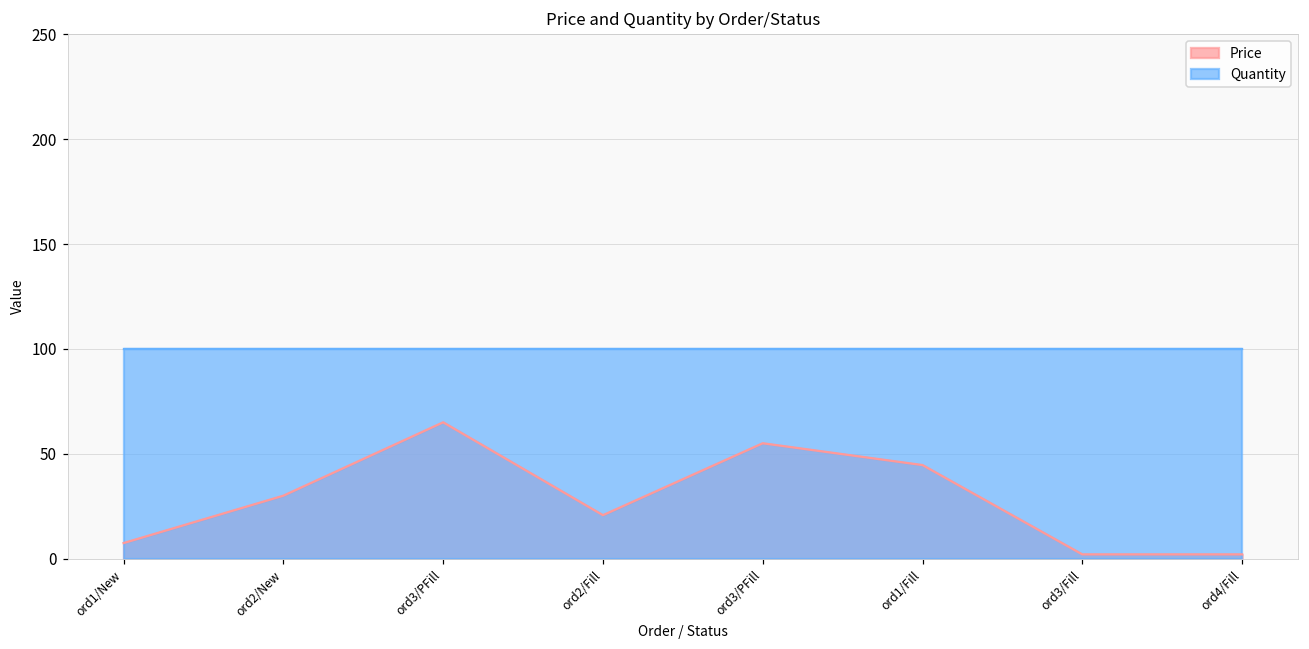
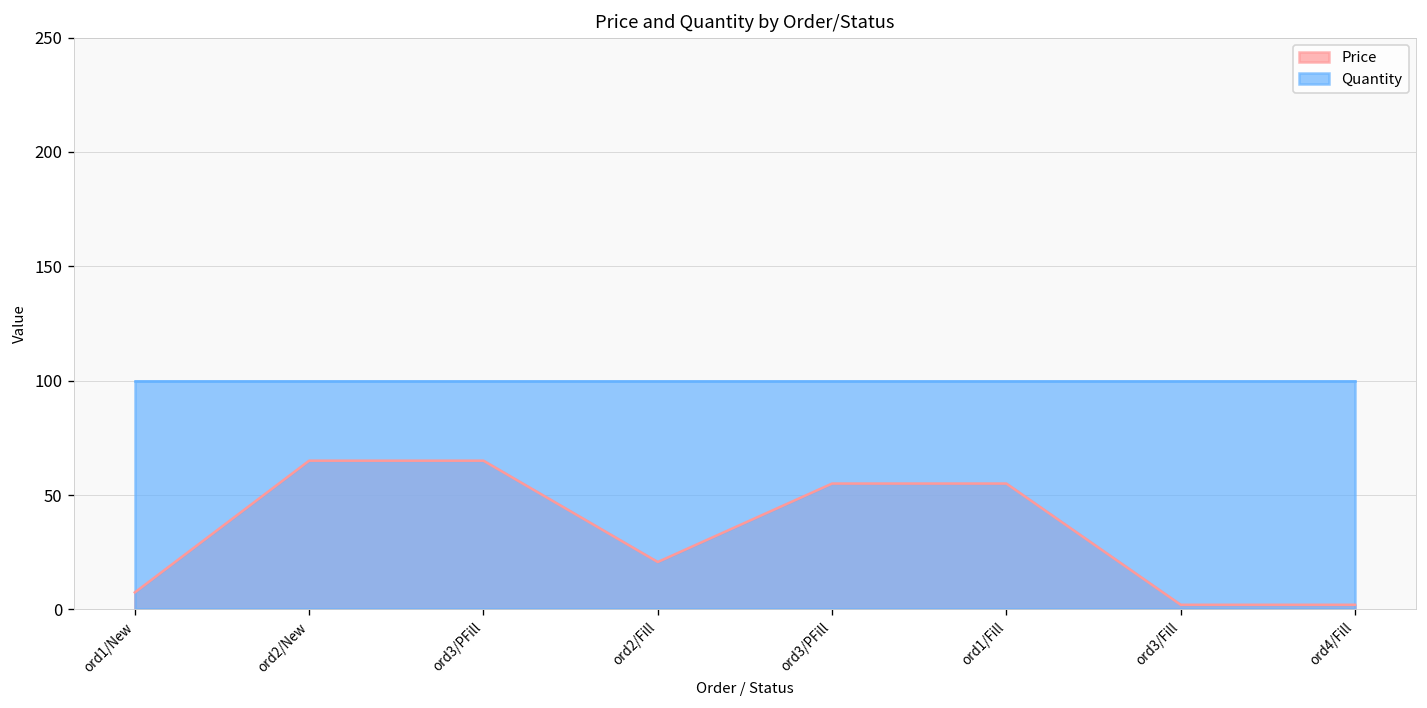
Price, ord2/New: 30 -> 65
Price, ord1/Fill: 45 -> 55
